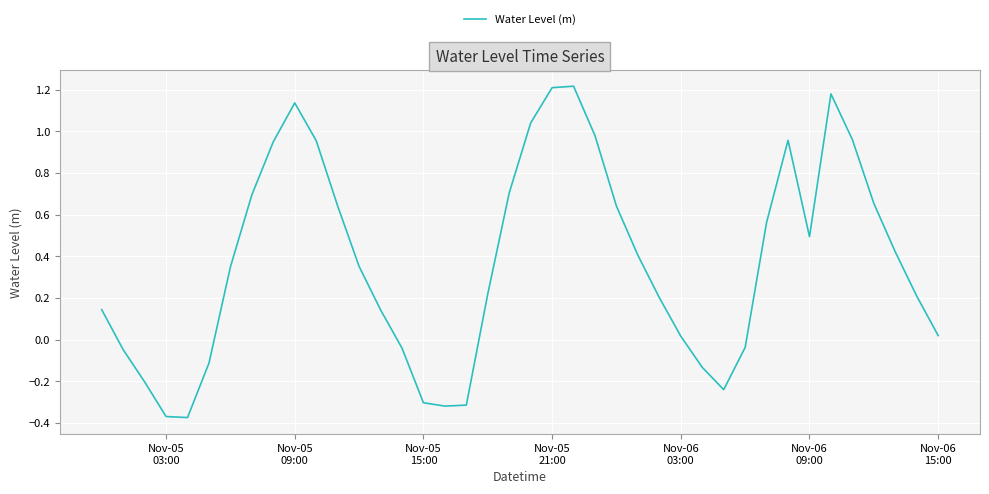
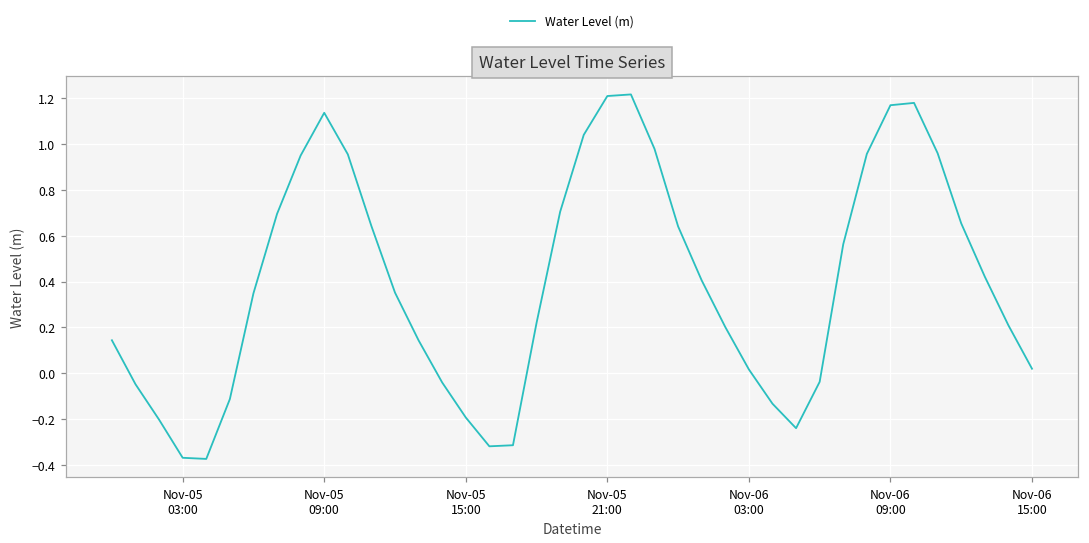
Nov-05 15:00: -0.30 -> -0.19
Nov-06 09:00: 0.49 -> 1.17
